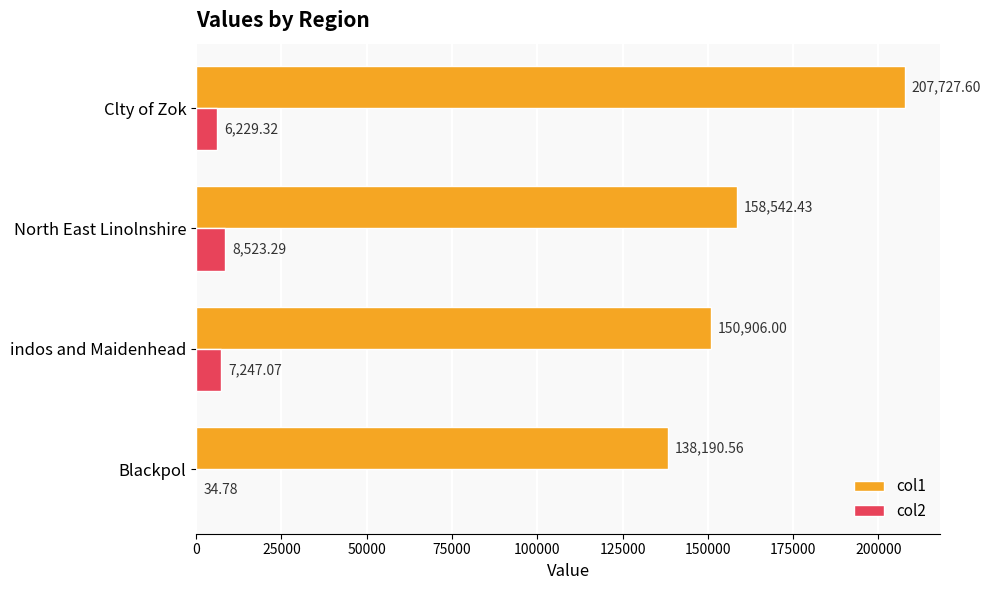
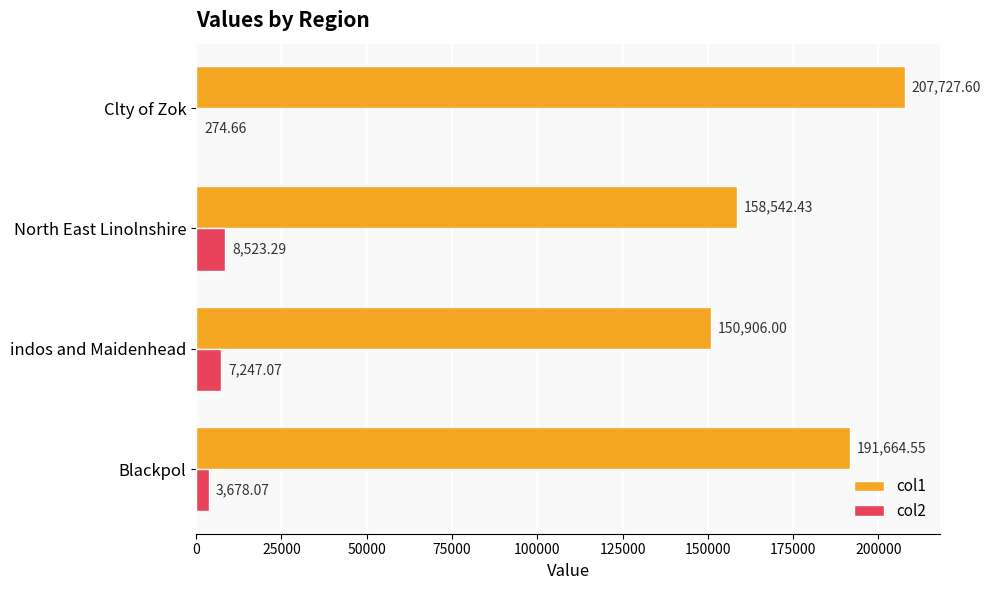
col2, Clty of Zok: 6,229.32 -> 274.66
col1, Blackpol: 138,190.56 -> 191,664.55
col2, Blackpol: 34.78 -> 3,678.07
